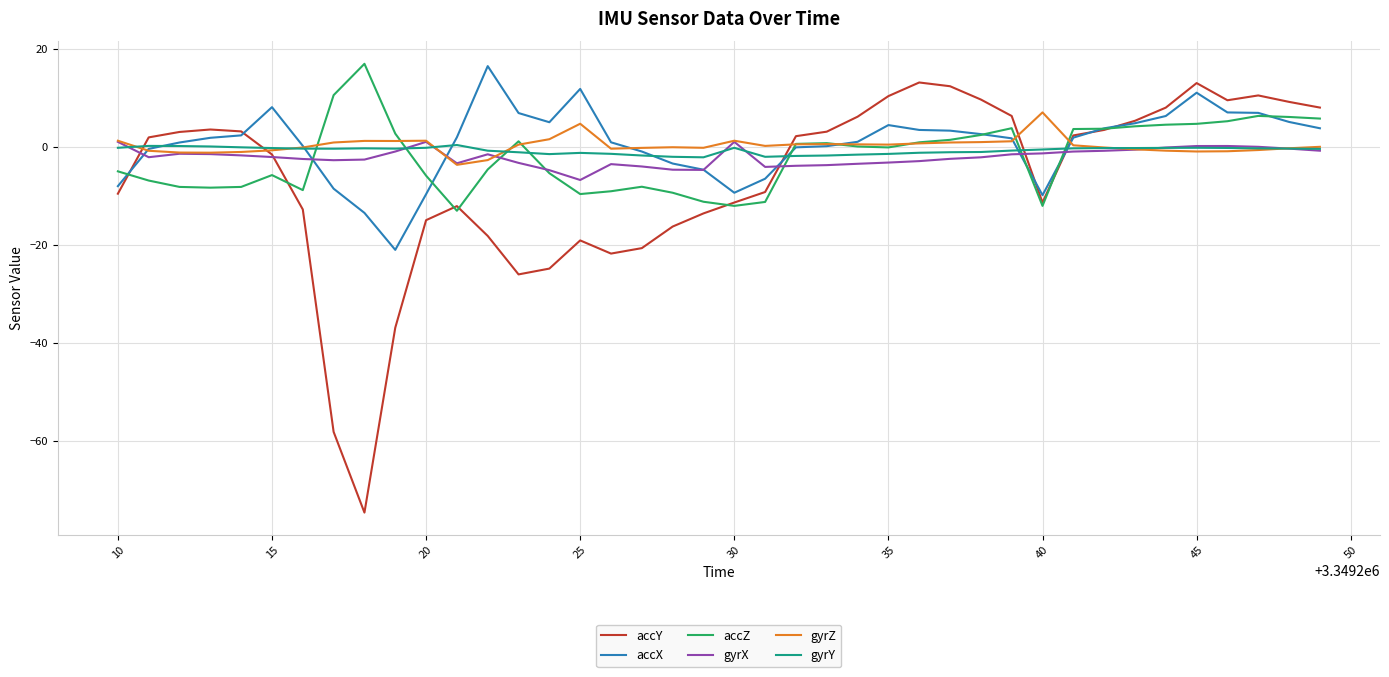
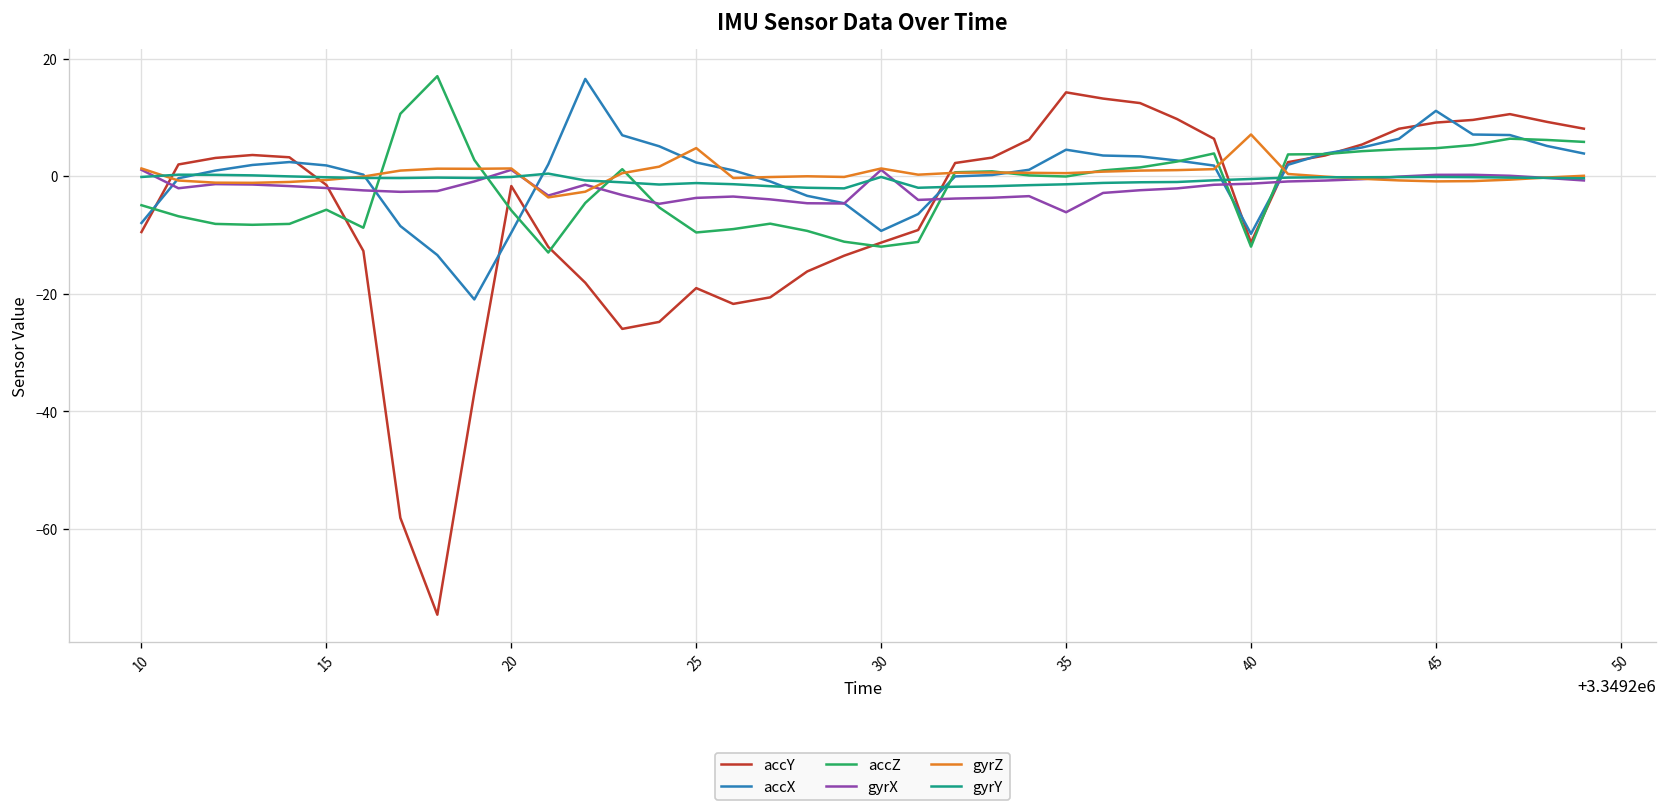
accX, 15: 8 -> 2
accY, 20: -15 -> -2
accX, 25: 12 -> 2
gyrX, 25: -7 -> -4
accY, 35: 10 -> 14
gyrX, 35: -3 -> -6
accY, 45: 13 -> 9
